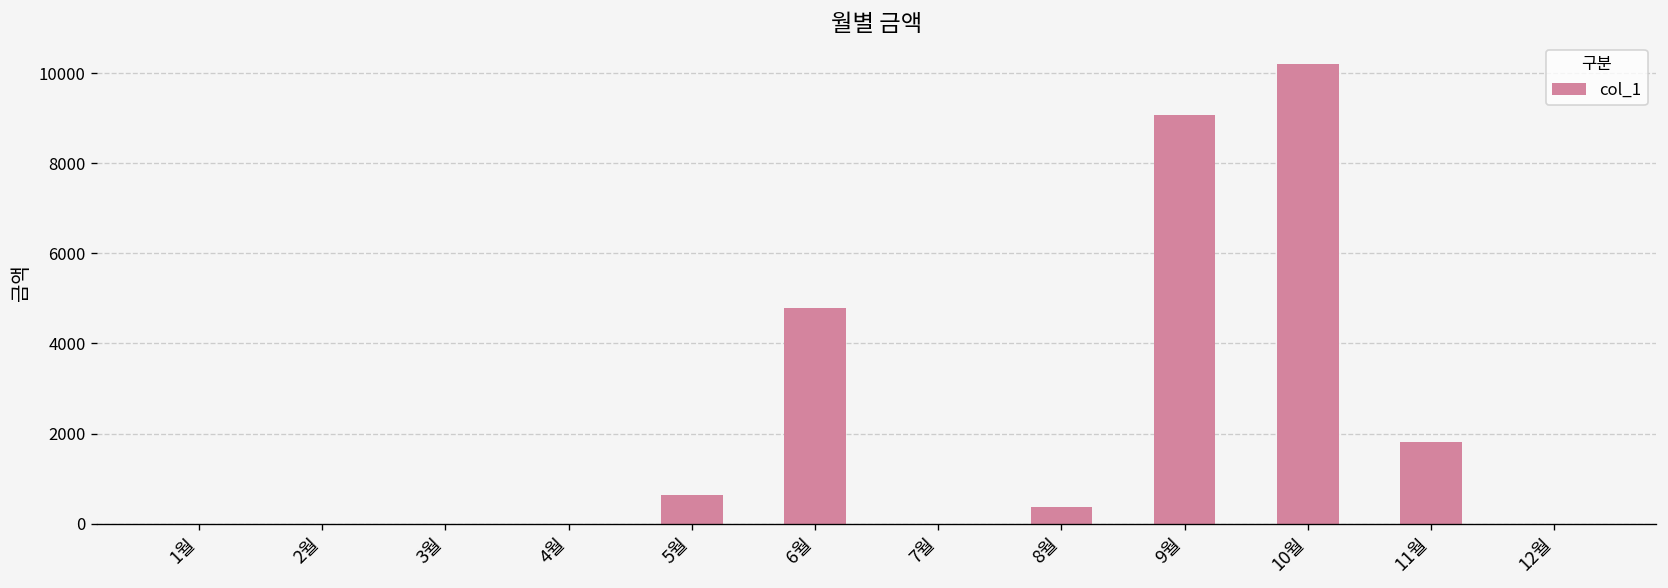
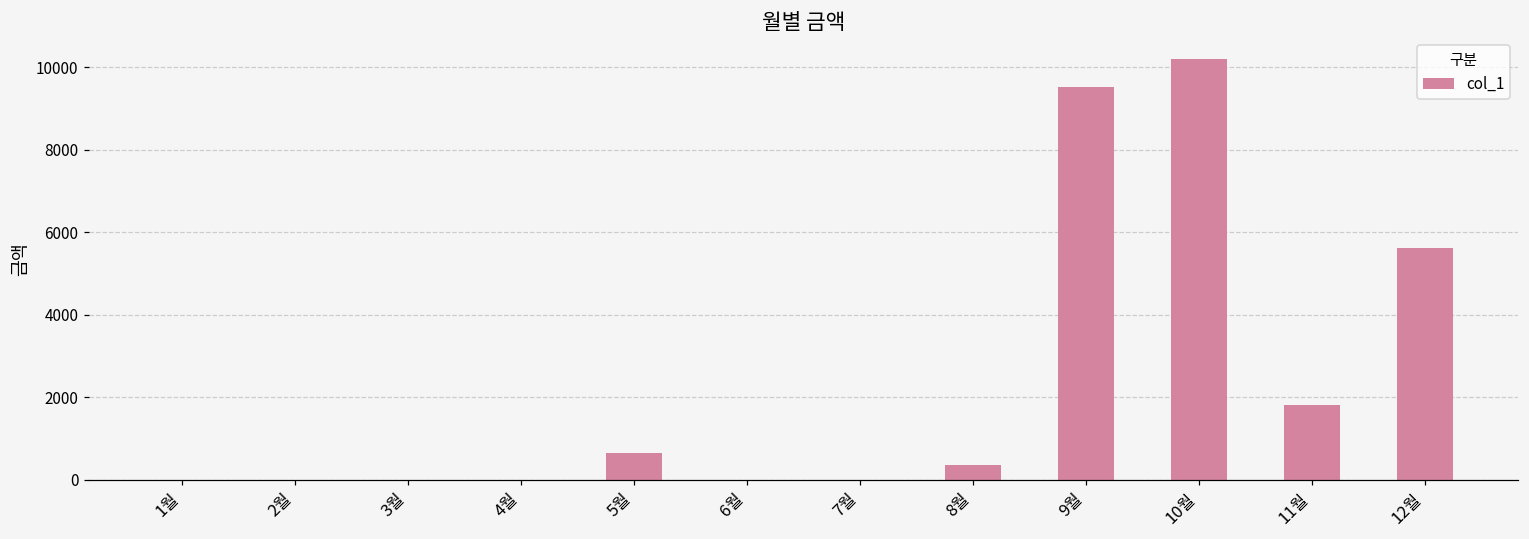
6월: 4800 -> 0
9월: 9100 -> 9500
12월: 0 -> 5600
